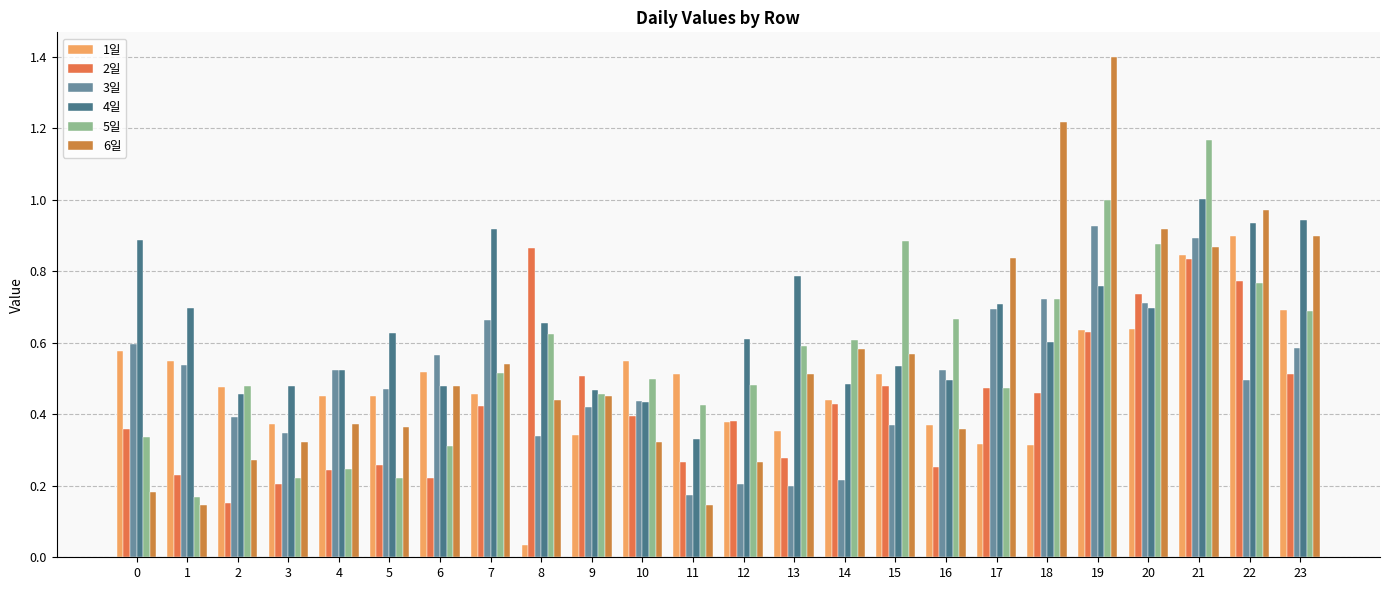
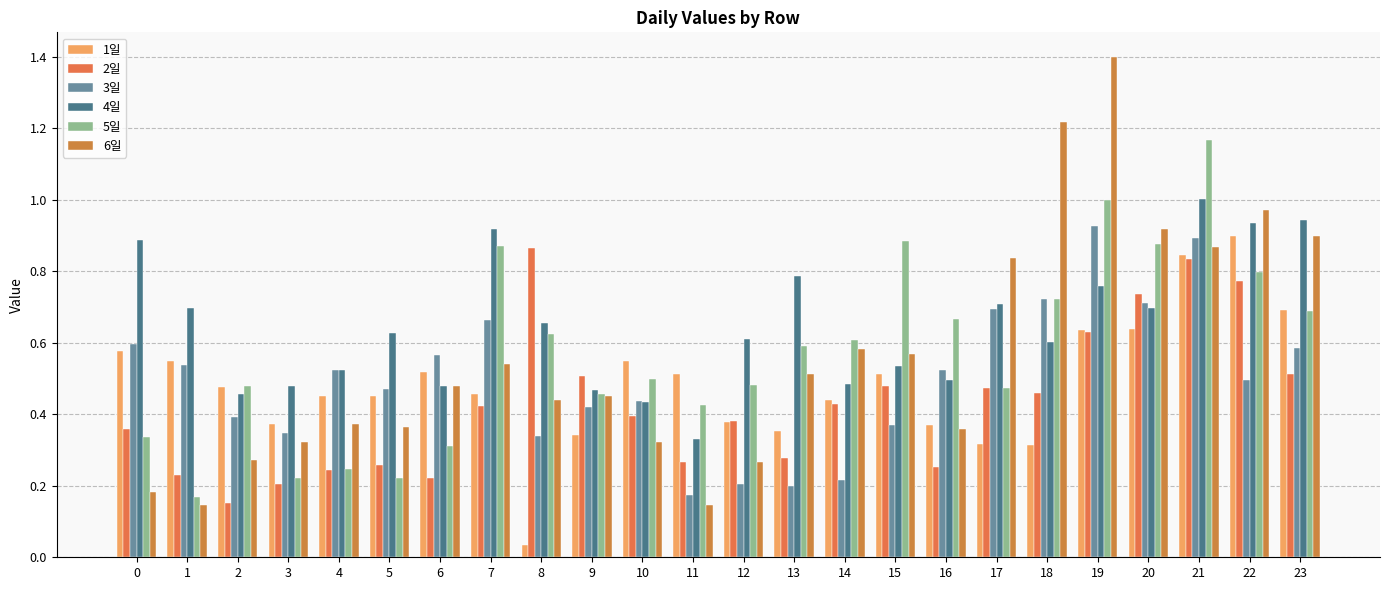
5일, 7: 0.52 -> 0.87
5일, 22: 0.77 -> 0.80
